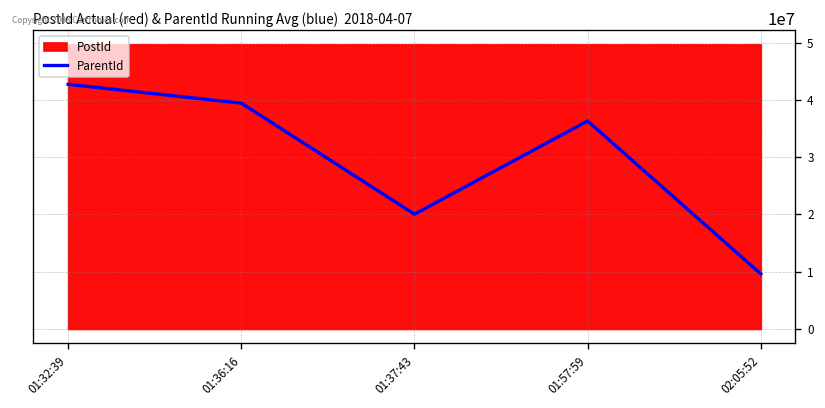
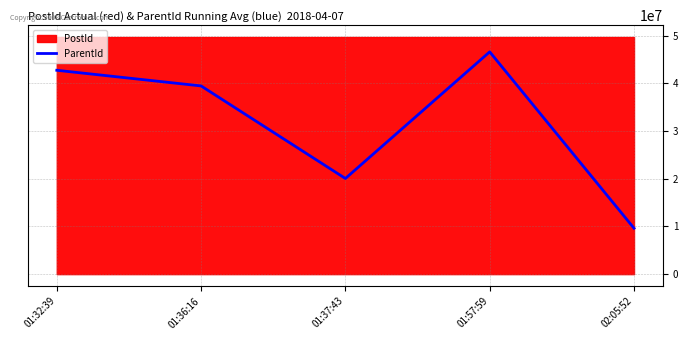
ParentId, 01:57:59: 36000000 -> 47000000
